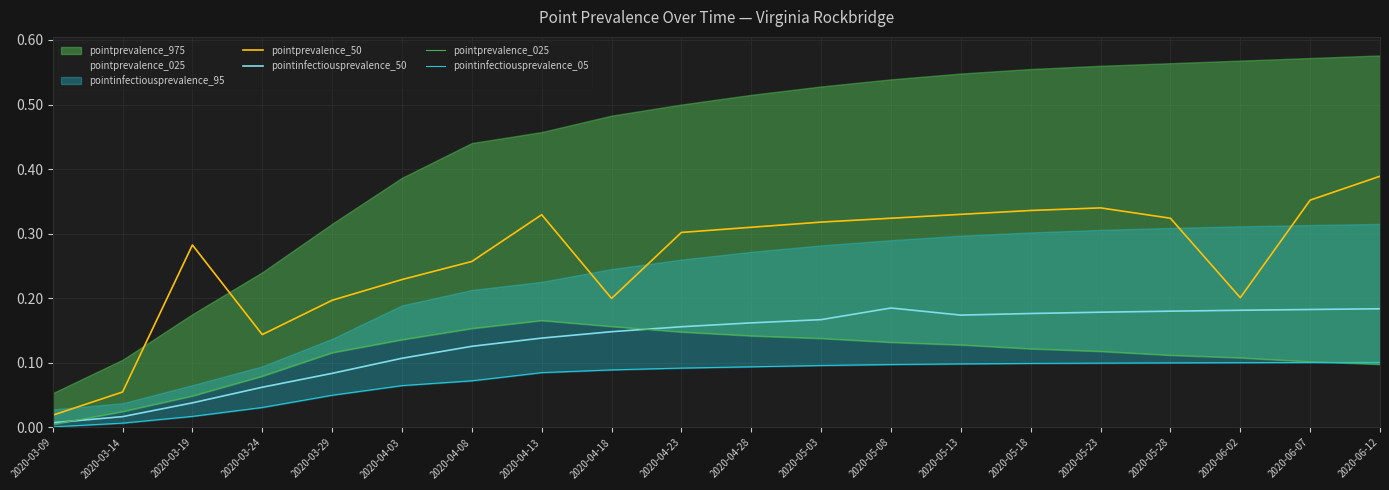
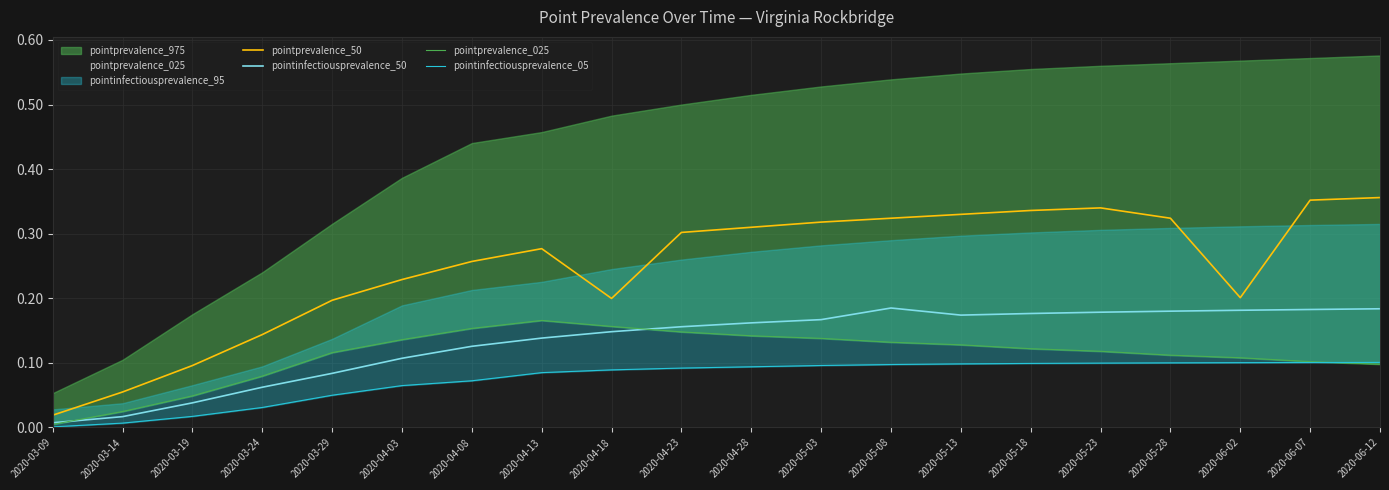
pointprevalence_50, 2020-03-19: 0.28 -> 0.10
pointprevalence_50, 2020-04-13: 0.33 -> 0.28
pointprevalence_50, 2020-06-12: 0.39 -> 0.36
